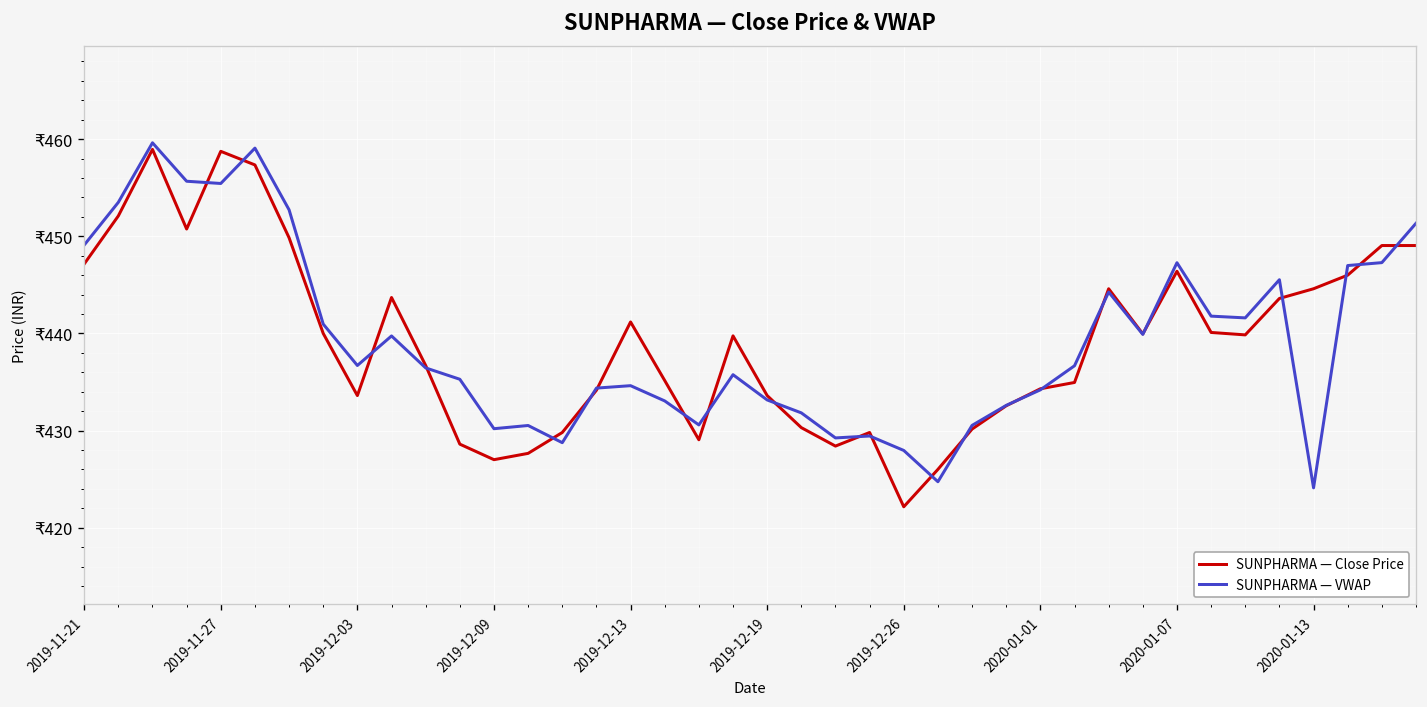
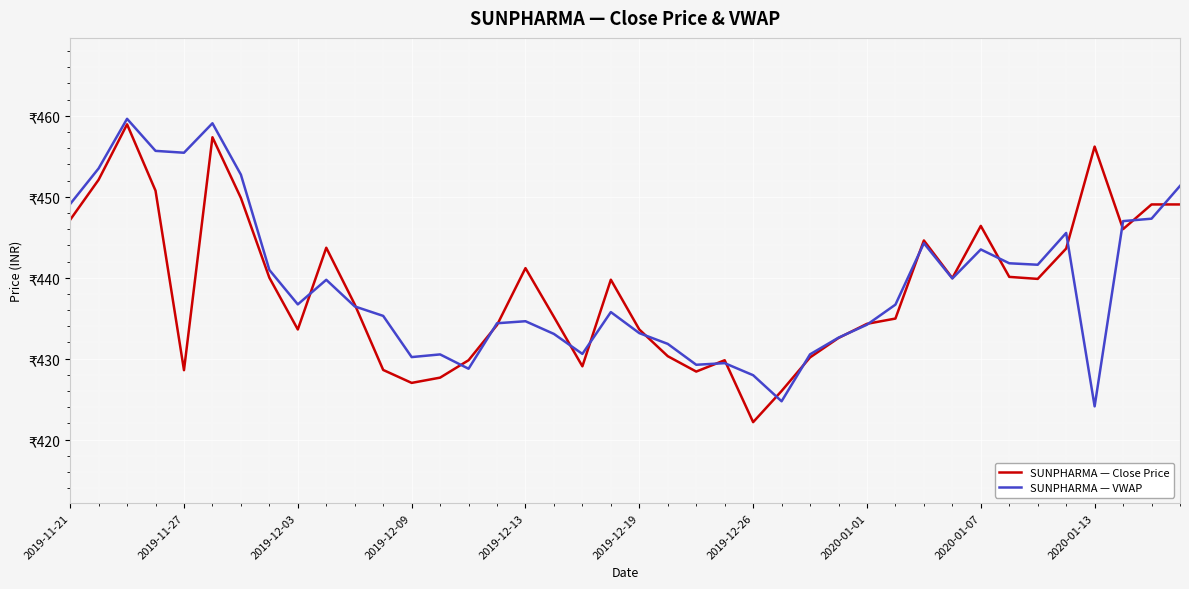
SUNPHARMA — Close Price, 2019-11-27: ₹459 -> ₹429
SUNPHARMA — VWAP, 2020-01-07: ₹447 -> ₹443
SUNPHARMA — Close Price, 2020-01-13: ₹445 -> ₹456
